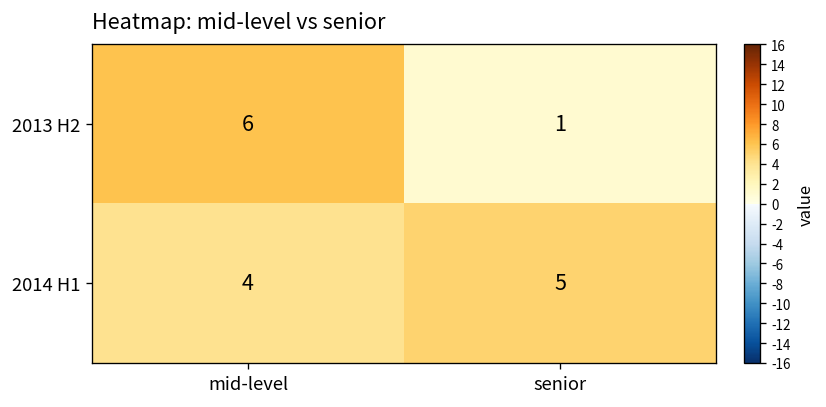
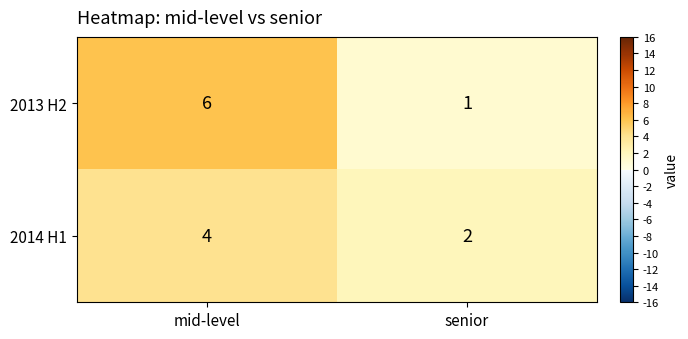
2014 H1, senior: 5 -> 2
